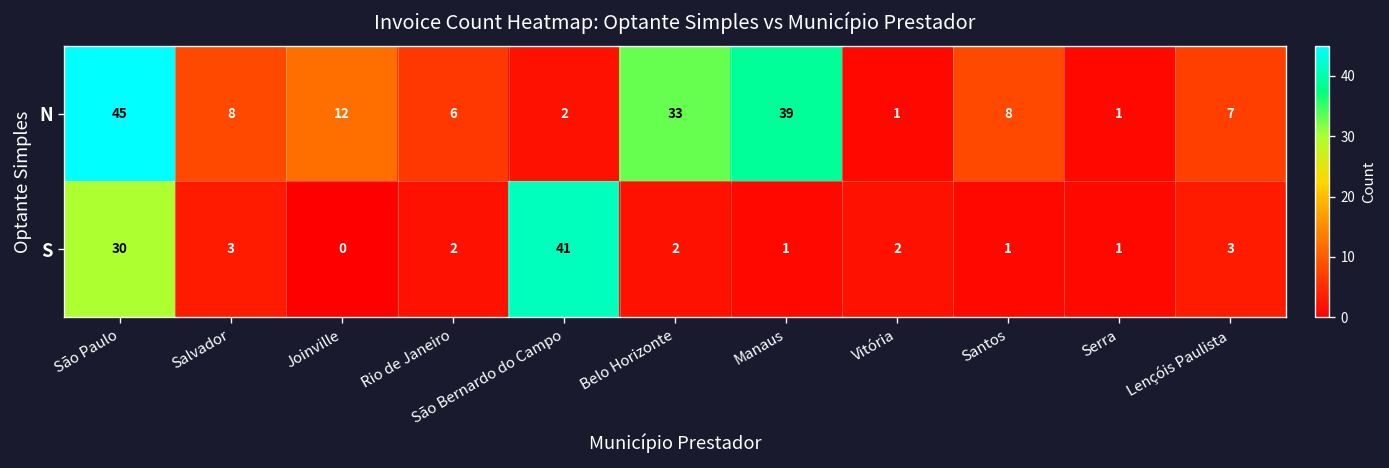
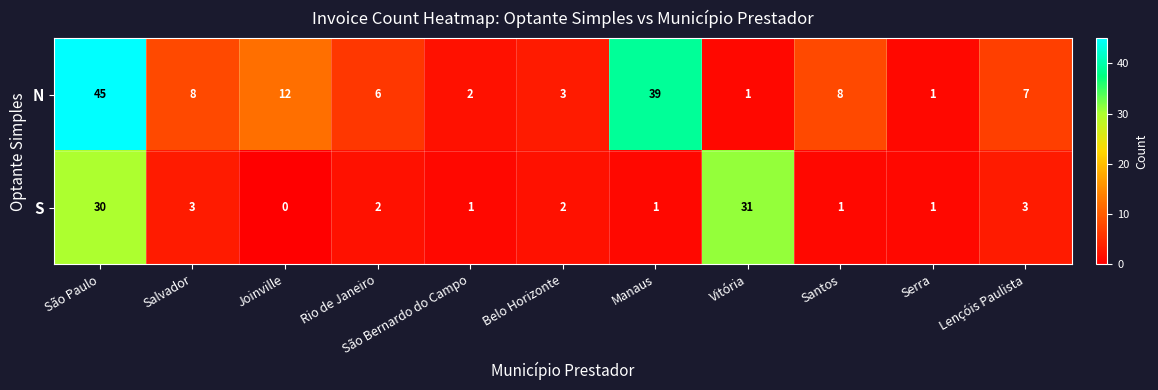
N, Belo Horizonte: 33 -> 3
S, São Bernardo do Campo: 41 -> 1
S, Vitória: 2 -> 31
